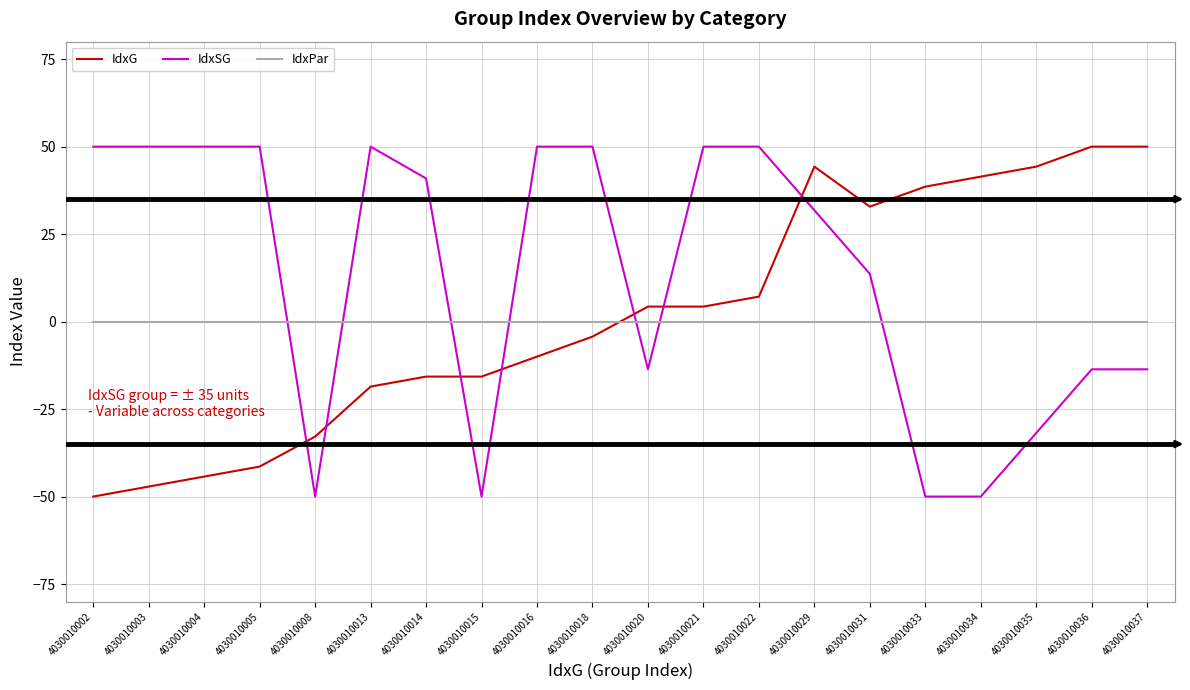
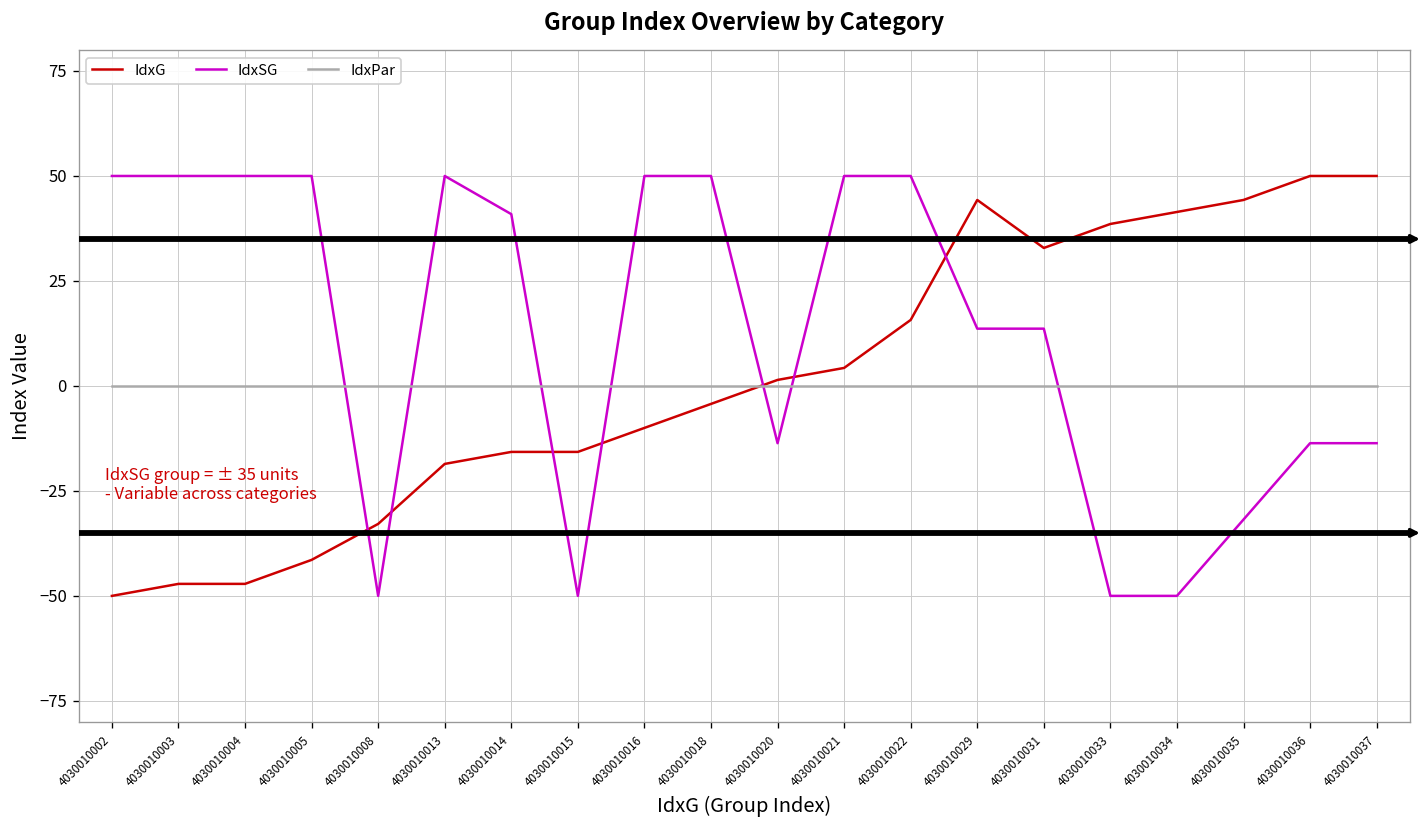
IdxG, 4030010004: -44 -> -47
IdxG, 4030010020: 4 -> 1
IdxG, 4030010022: 7 -> 16
IdxSG, 4030010029: 32 -> 14
